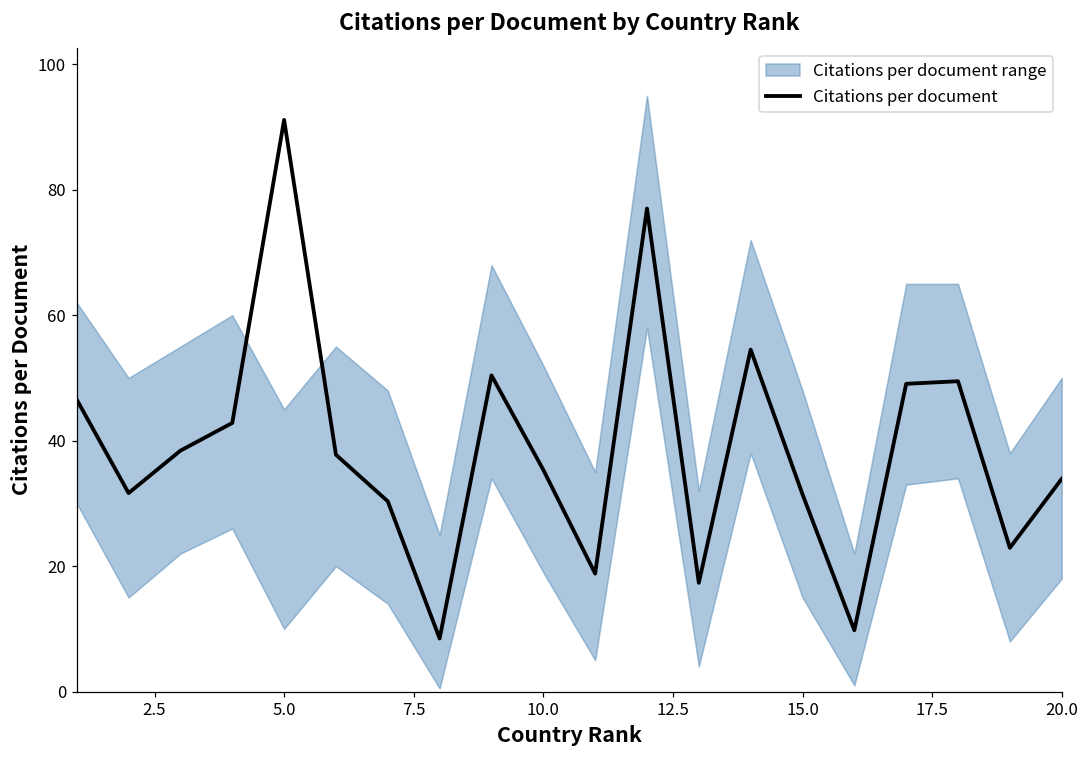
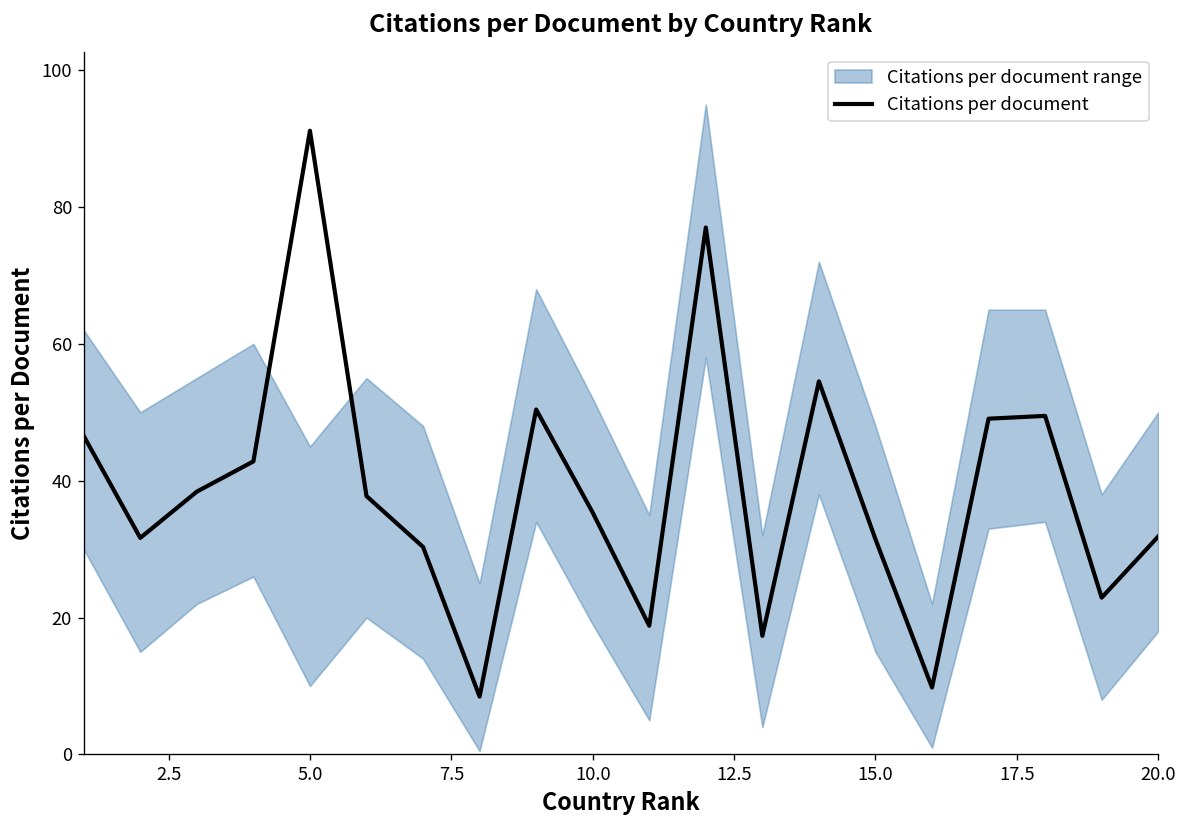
Citations per document, 20.0: 34 -> 32
